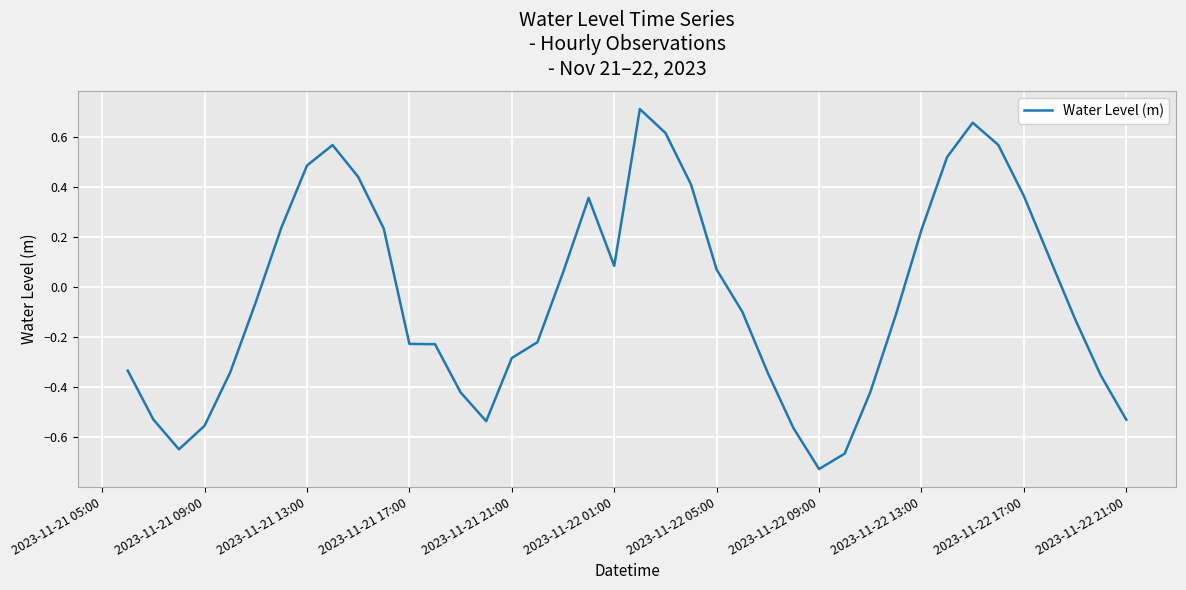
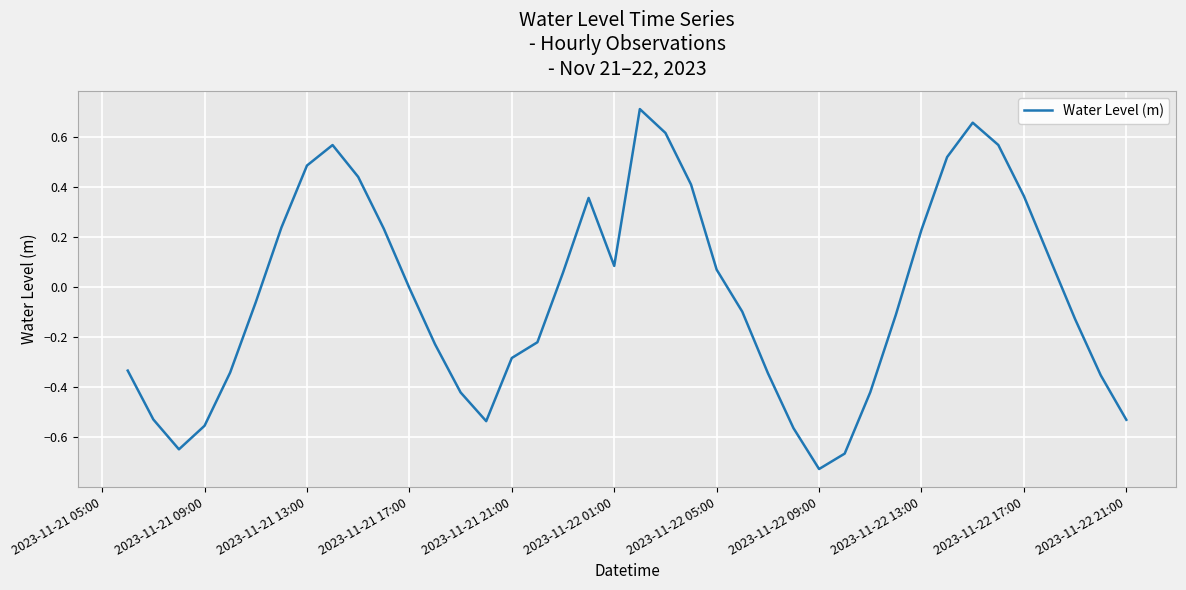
2023-11-21 17:00: -0.23 -> 0.00
